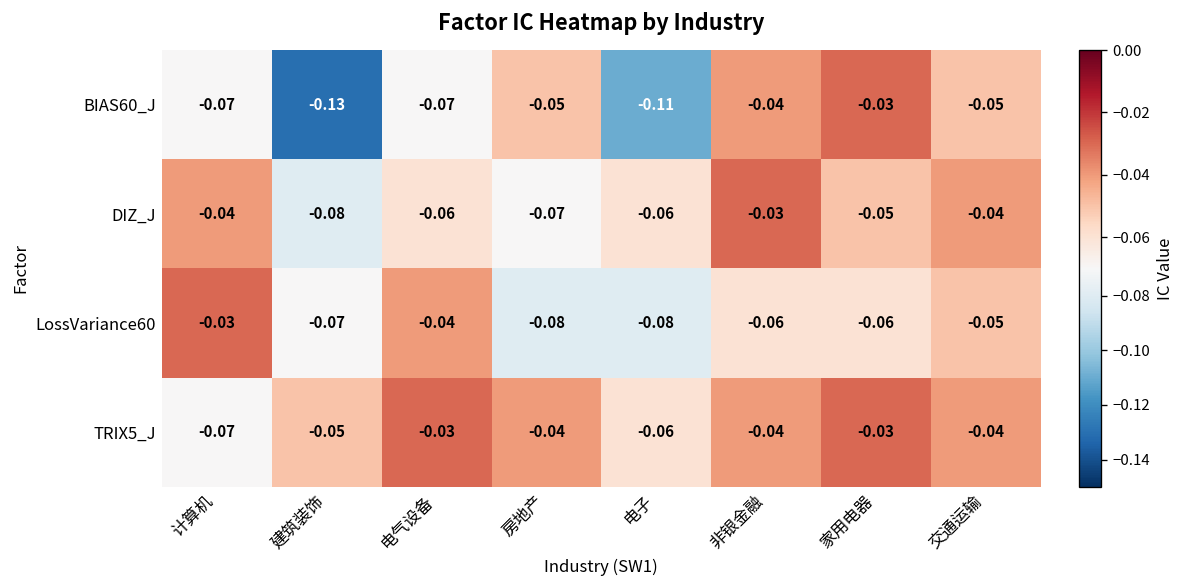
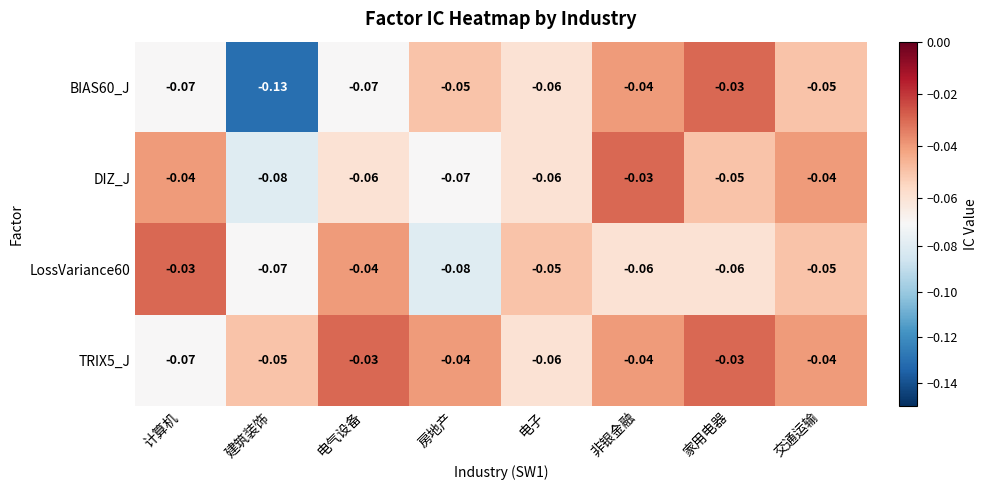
BIAS60_J, 电子: -0.11 -> -0.06
LossVariance60, 电子: -0.08 -> -0.05
